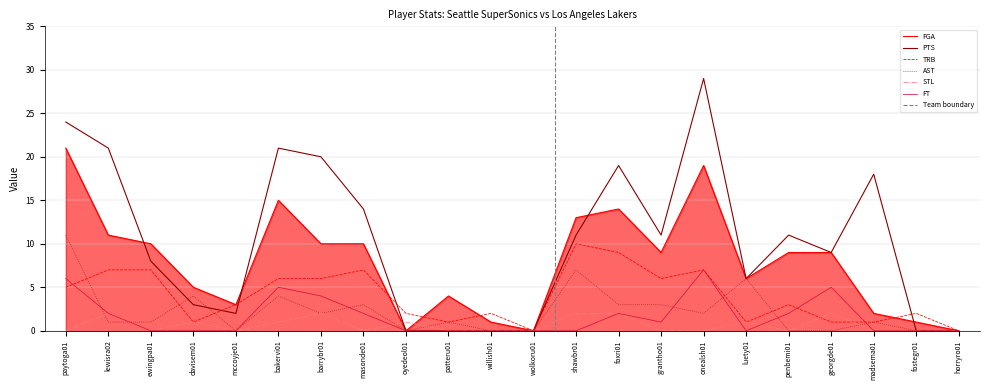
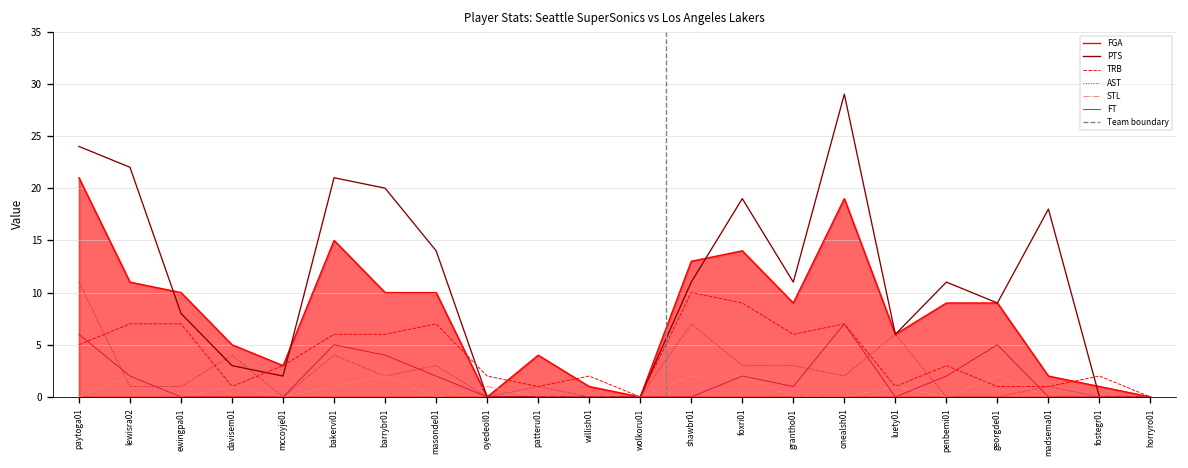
PTS, lewisra02: 21 -> 22
